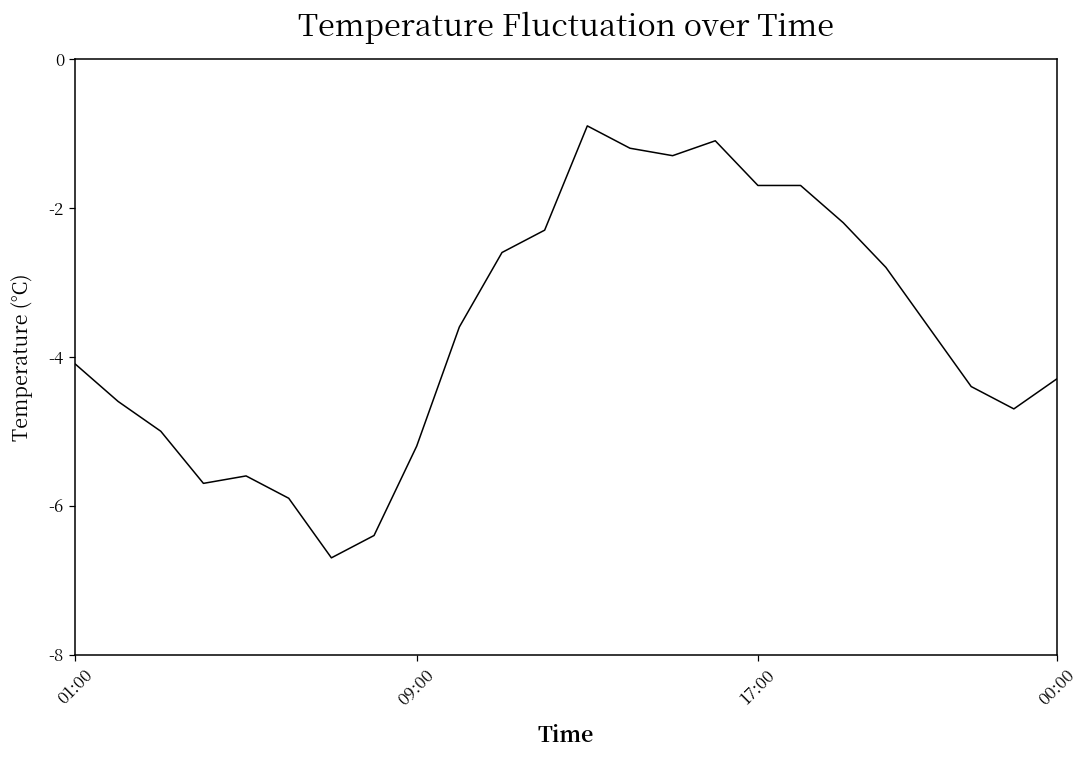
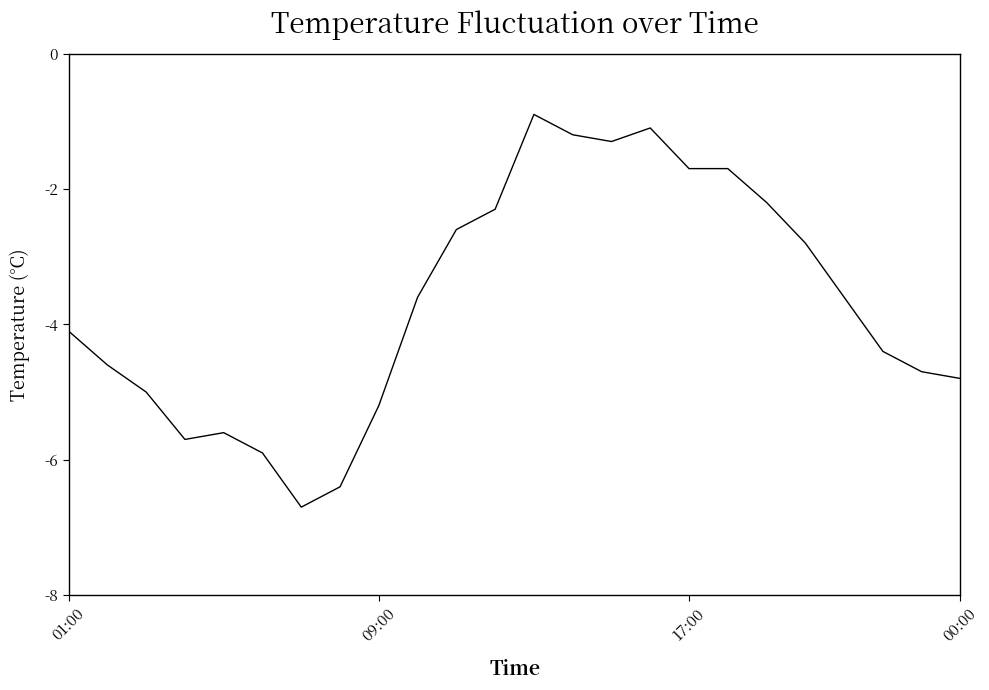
00:00: -4.3 -> -4.8
